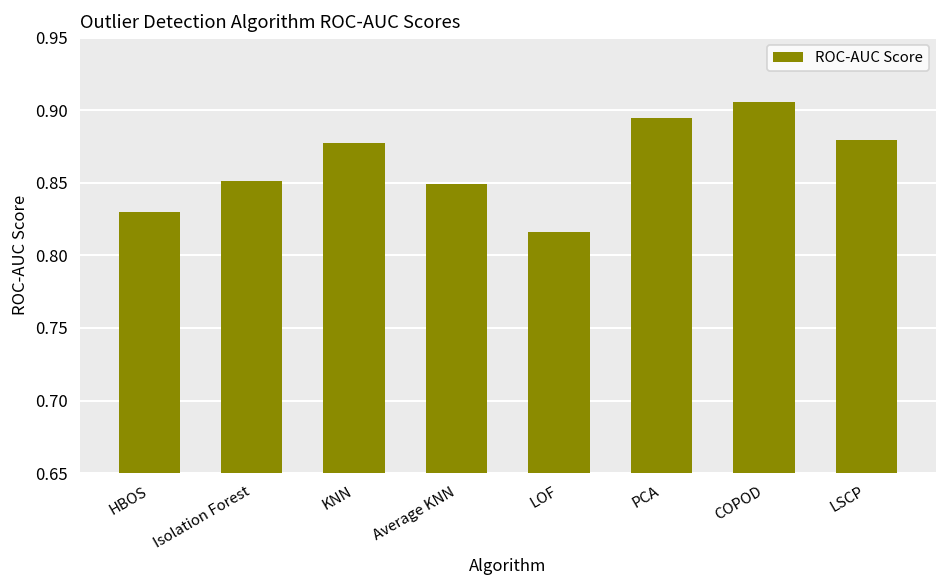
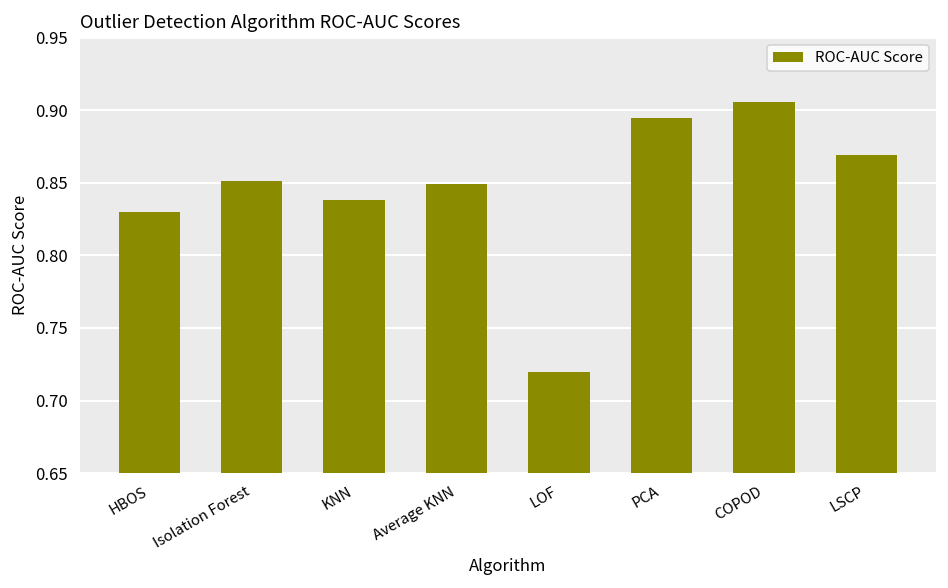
KNN: 0.878 -> 0.838
LOF: 0.816 -> 0.720
LSCP: 0.879 -> 0.869
